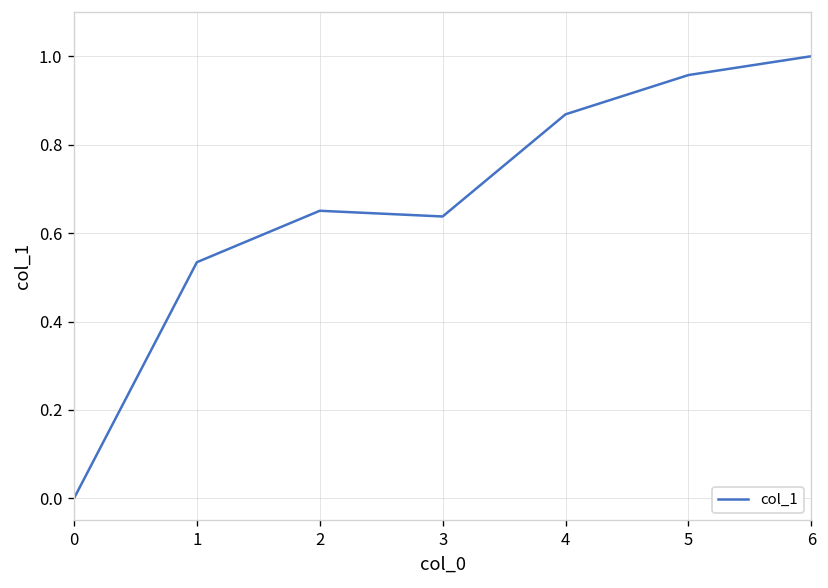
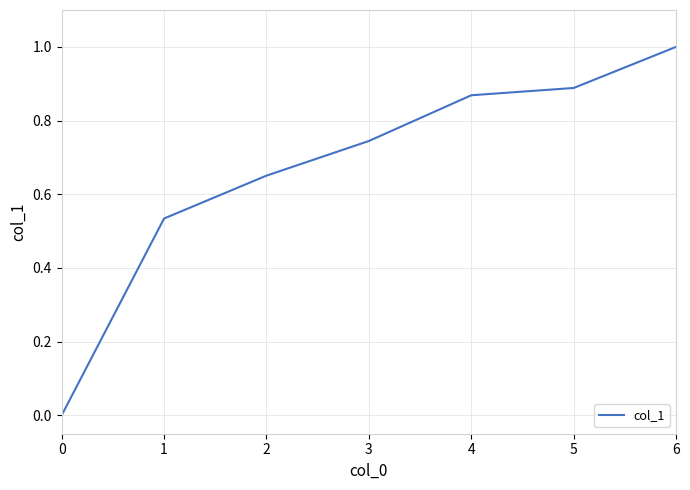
3: 0.64 -> 0.74
5: 0.96 -> 0.89
